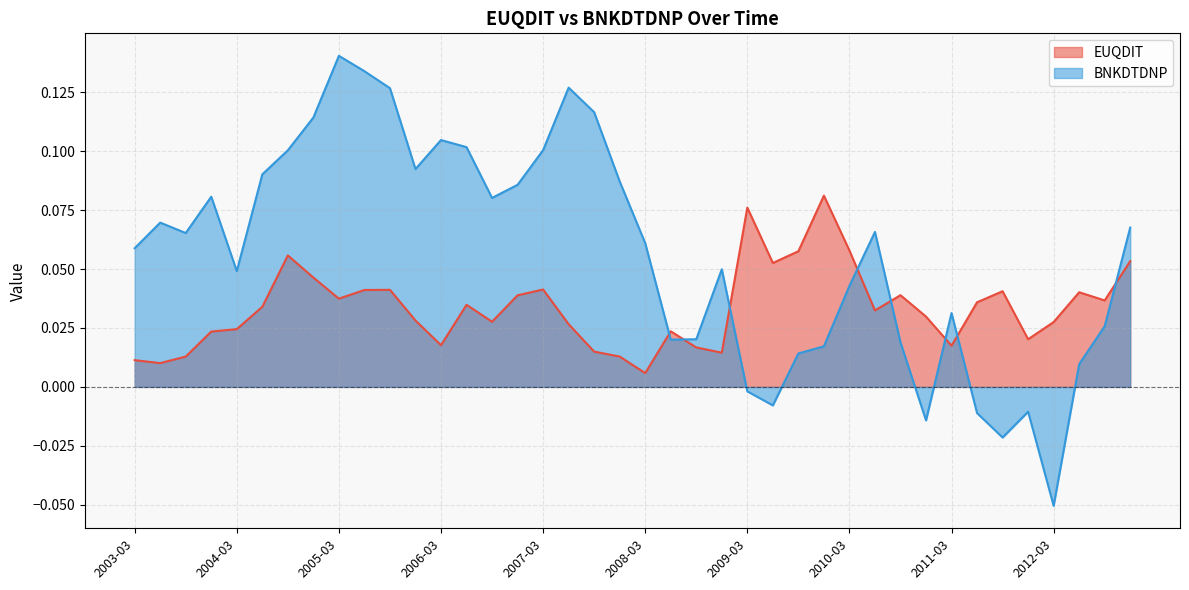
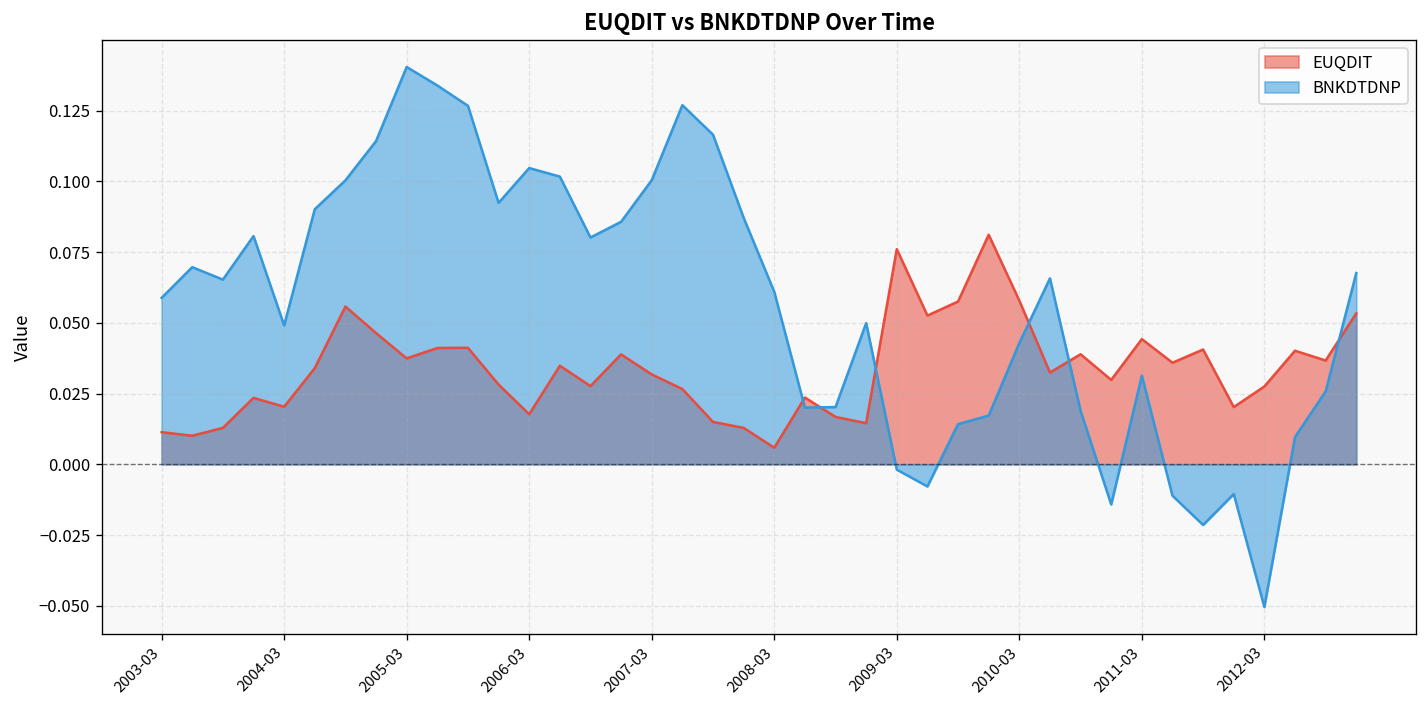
EUQDIT, 2004-03: 0.024 -> 0.020
EUQDIT, 2007-03: 0.041 -> 0.032
EUQDIT, 2011-03: 0.017 -> 0.044
